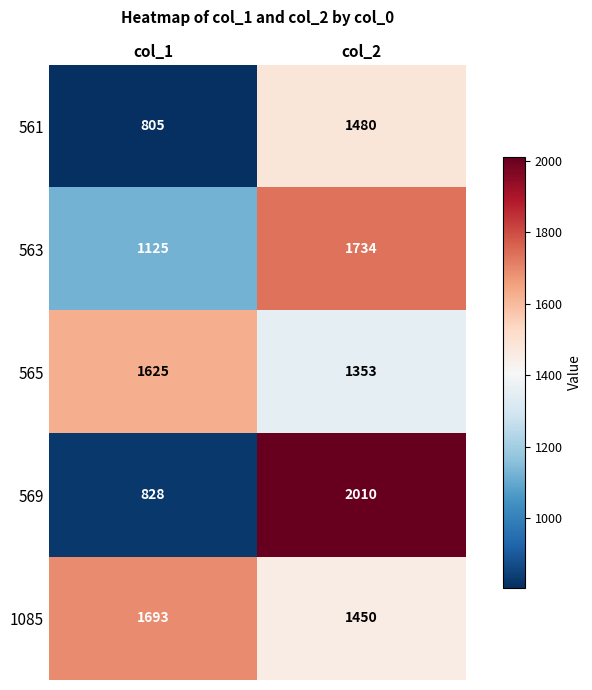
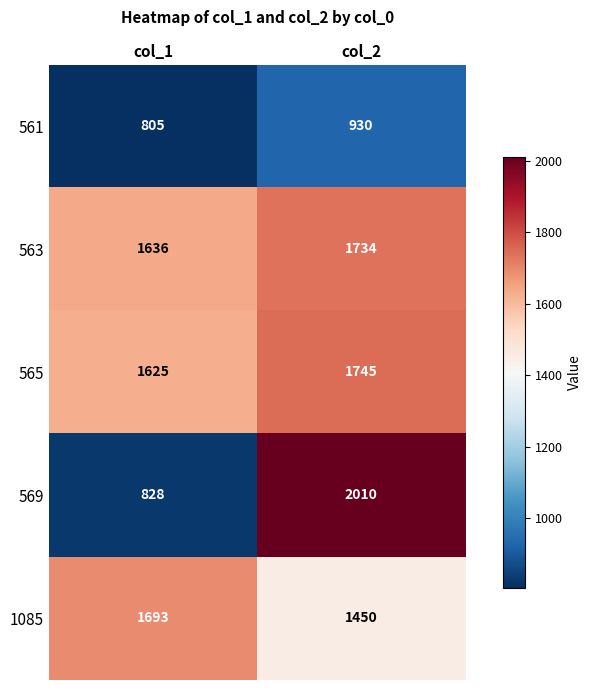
561, col_2: 1480 -> 930
563, col_1: 1125 -> 1636
565, col_2: 1353 -> 1745
